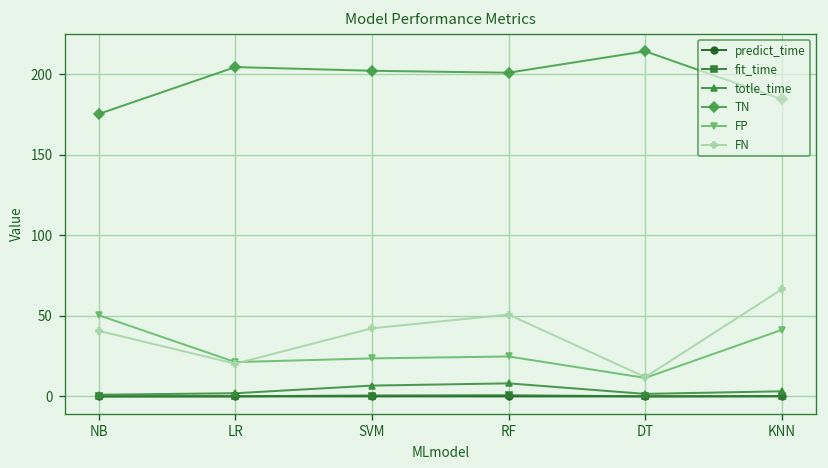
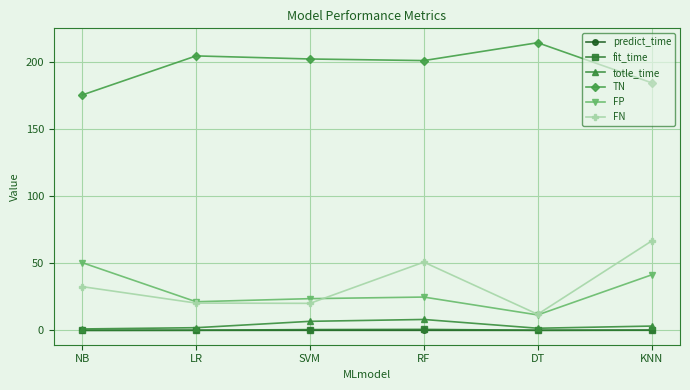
FN, NB: 41 -> 33
FN, SVM: 42 -> 20
